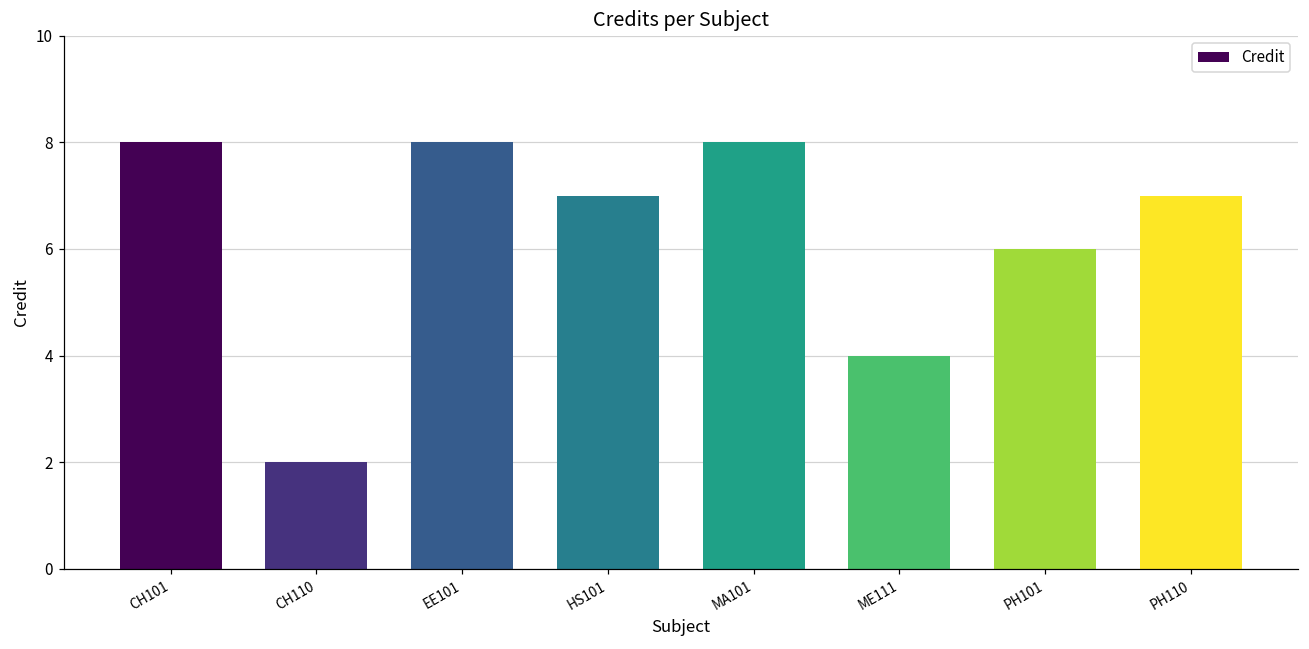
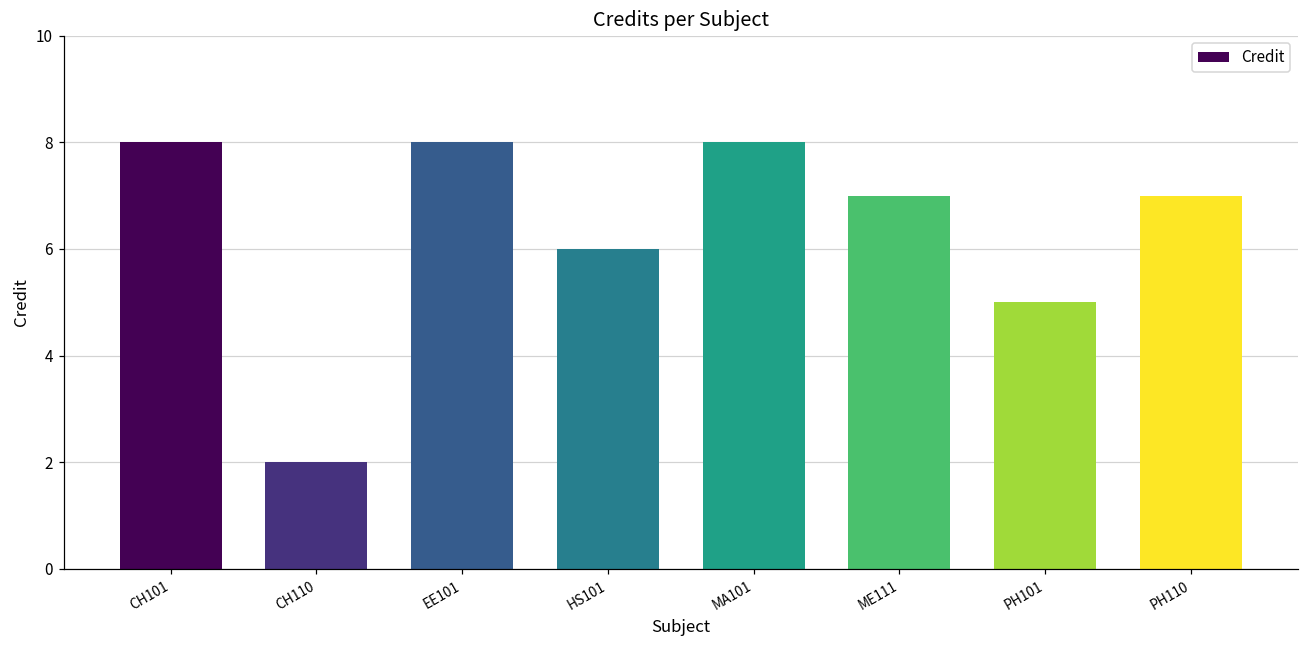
HS101: 7 -> 6
ME111: 4 -> 7
PH101: 6 -> 5
